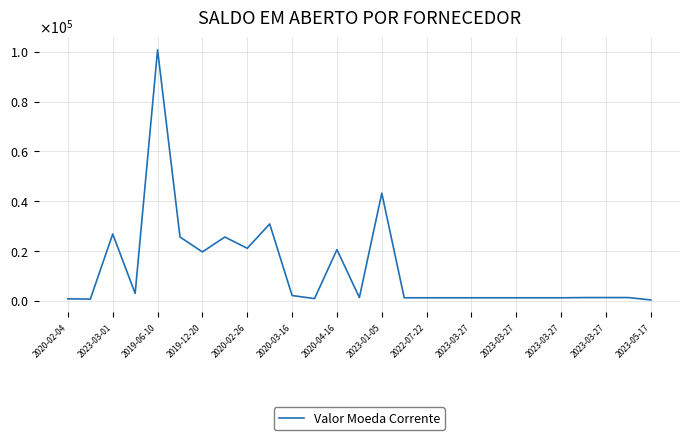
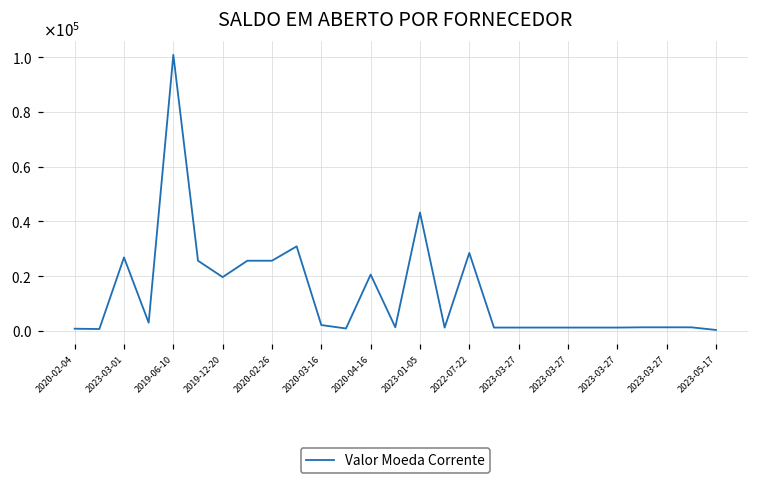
2020-02-26: 21000 -> 26000
2022-07-22: 1000 -> 28000
